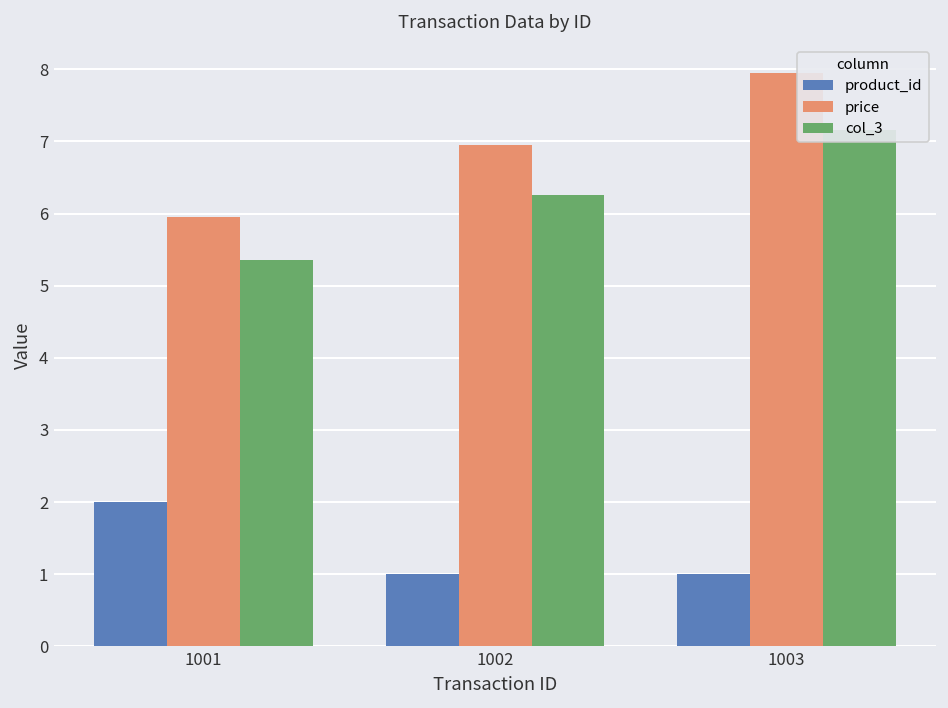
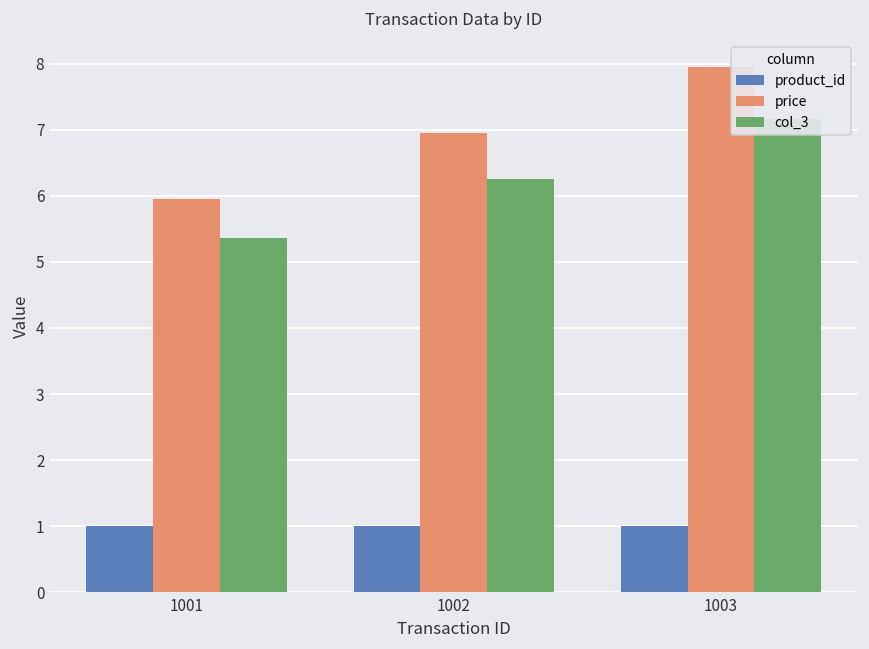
product_id, 1001: 2 -> 1
